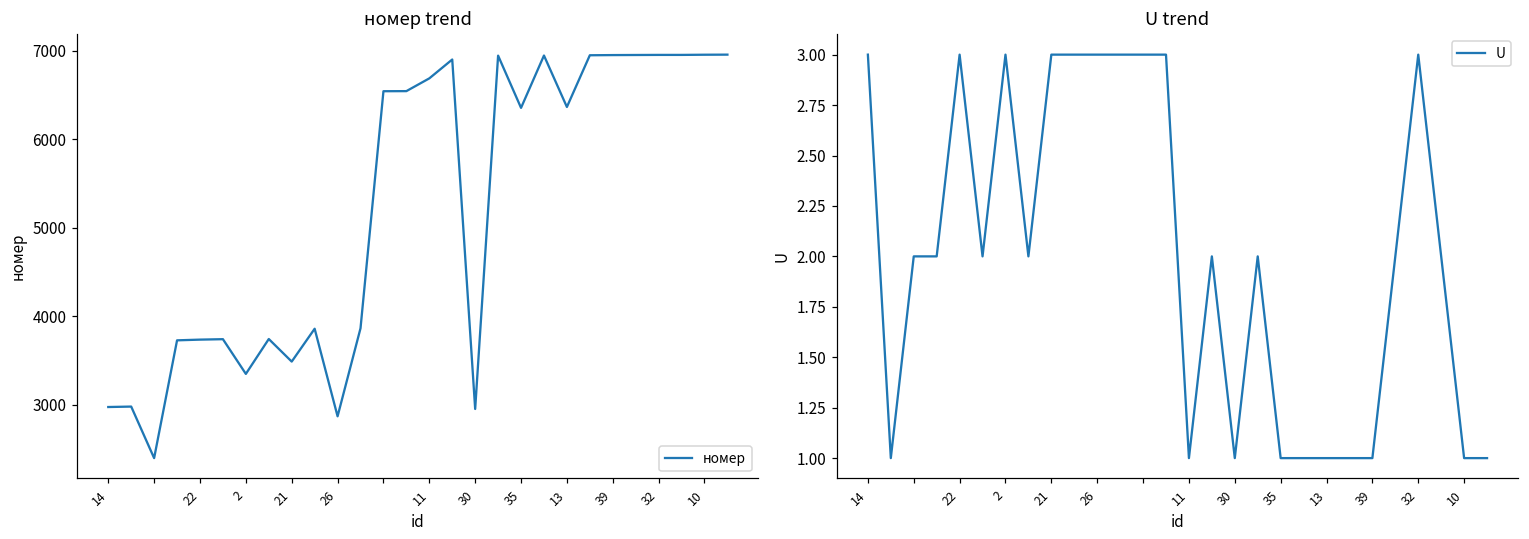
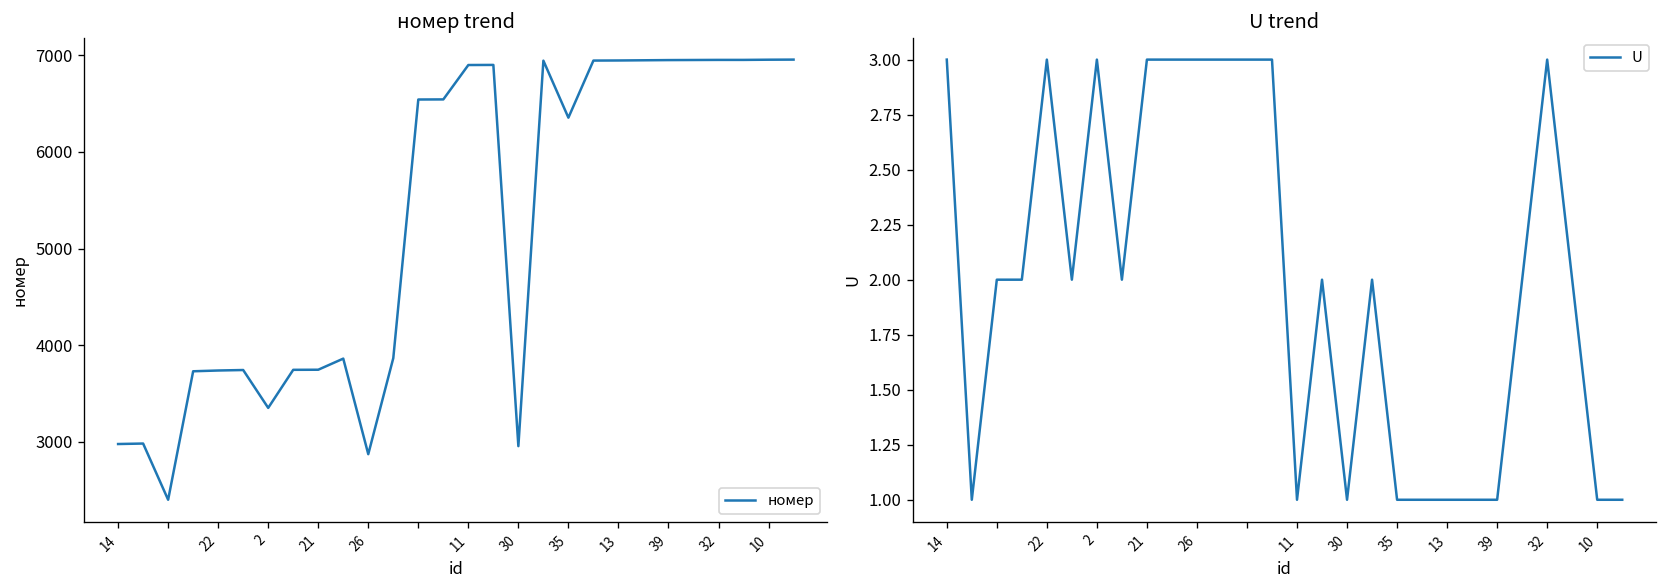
номер trend, 21: 3500 -> 3700
номер trend, 11: 6700 -> 6900
номер trend, 13: 6400 -> 6900
